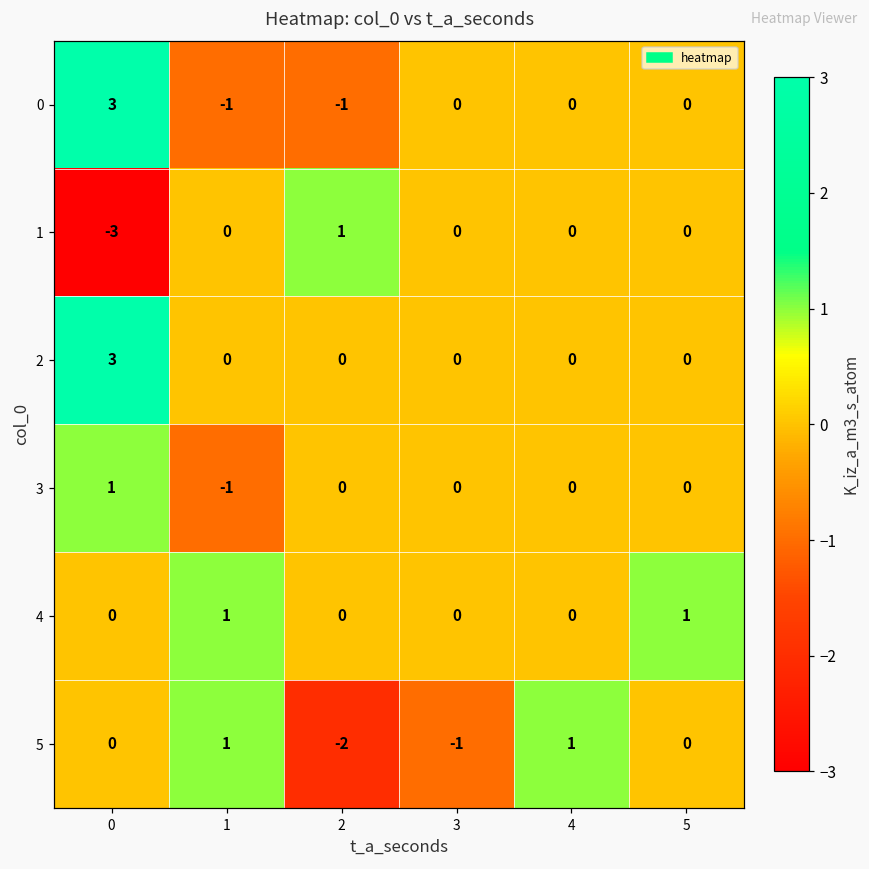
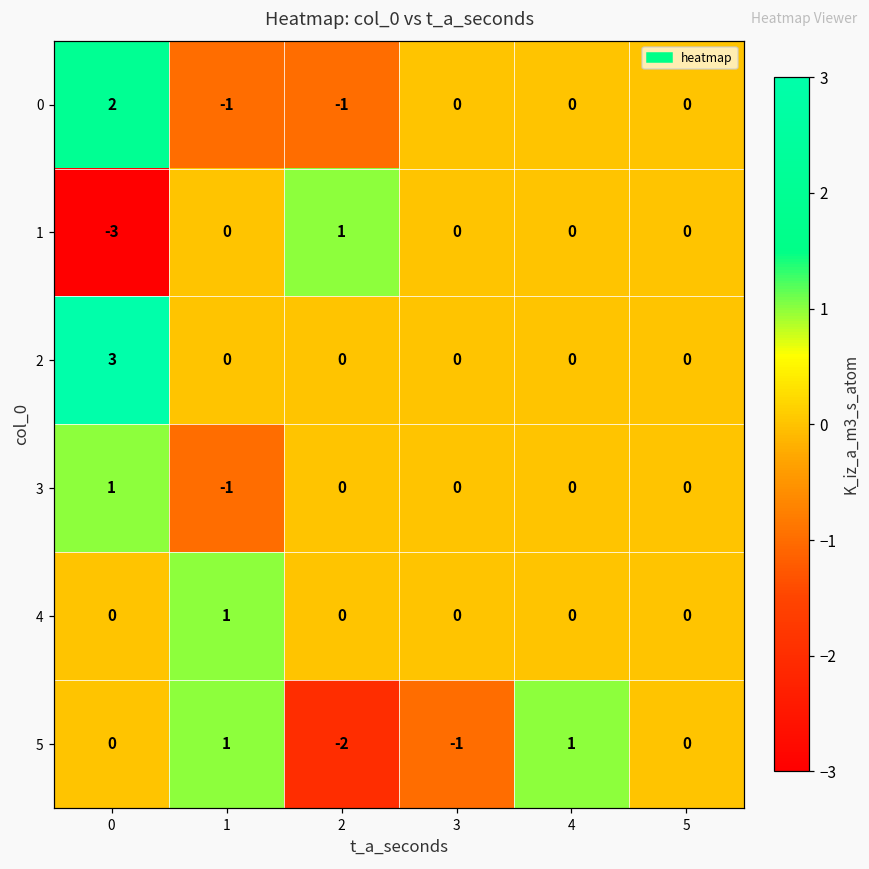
0, 0: 3 -> 2
4, 5: 1 -> 0
